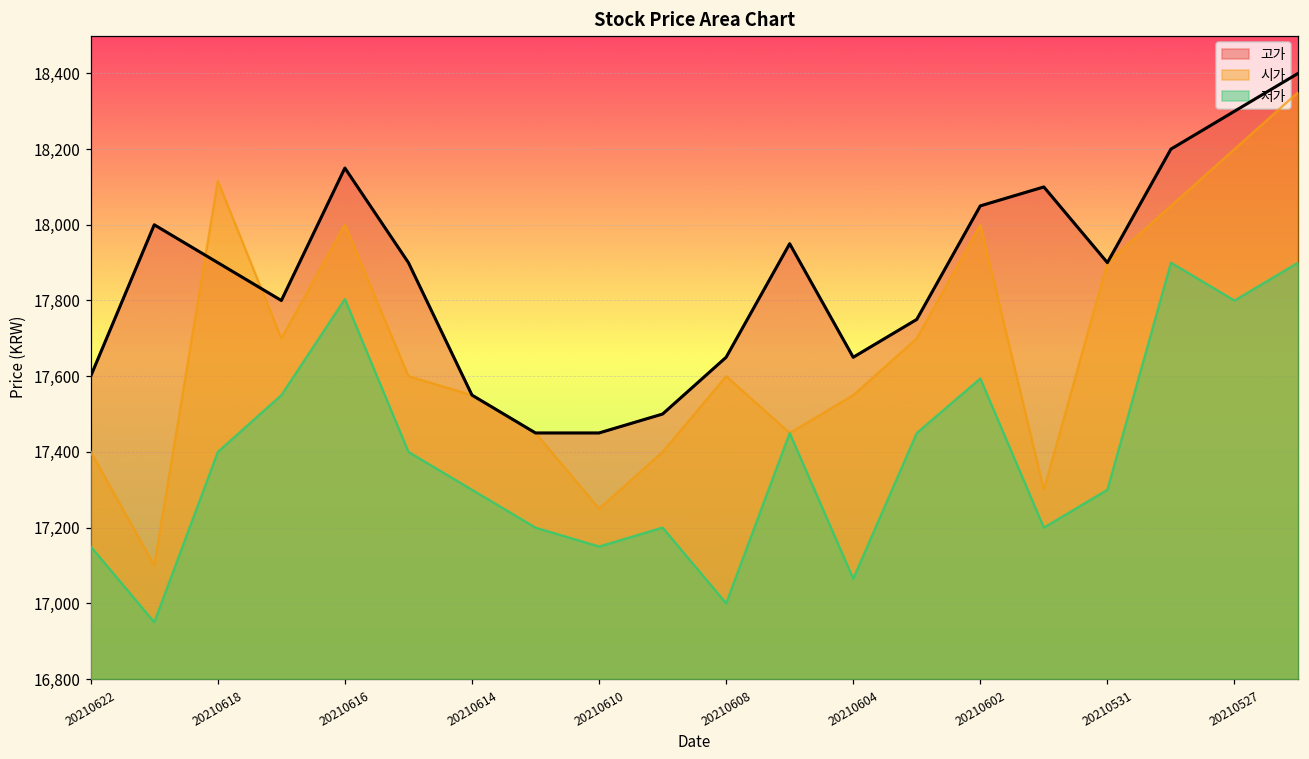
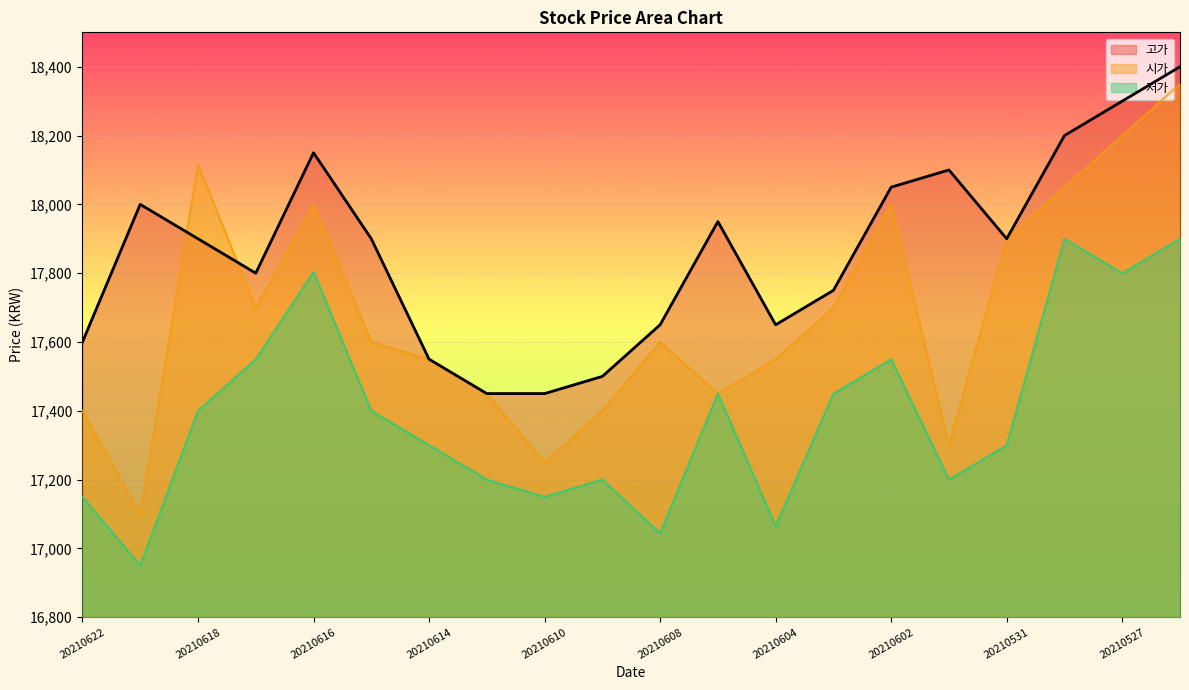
저가, 20210608: 17,000 -> 17,040
저가, 20210602: 17,590 -> 17,550
